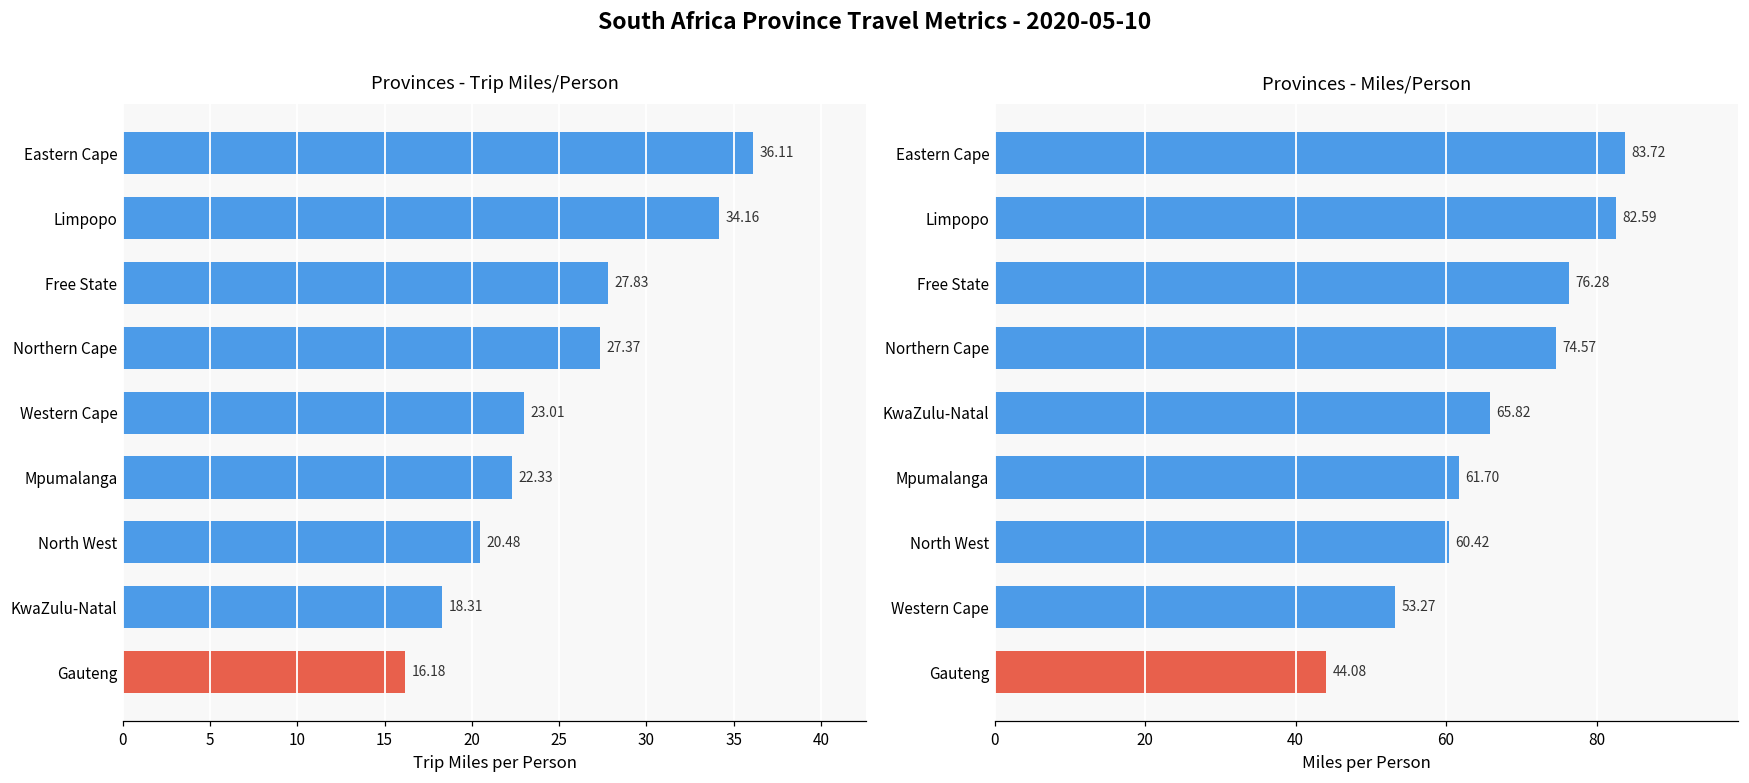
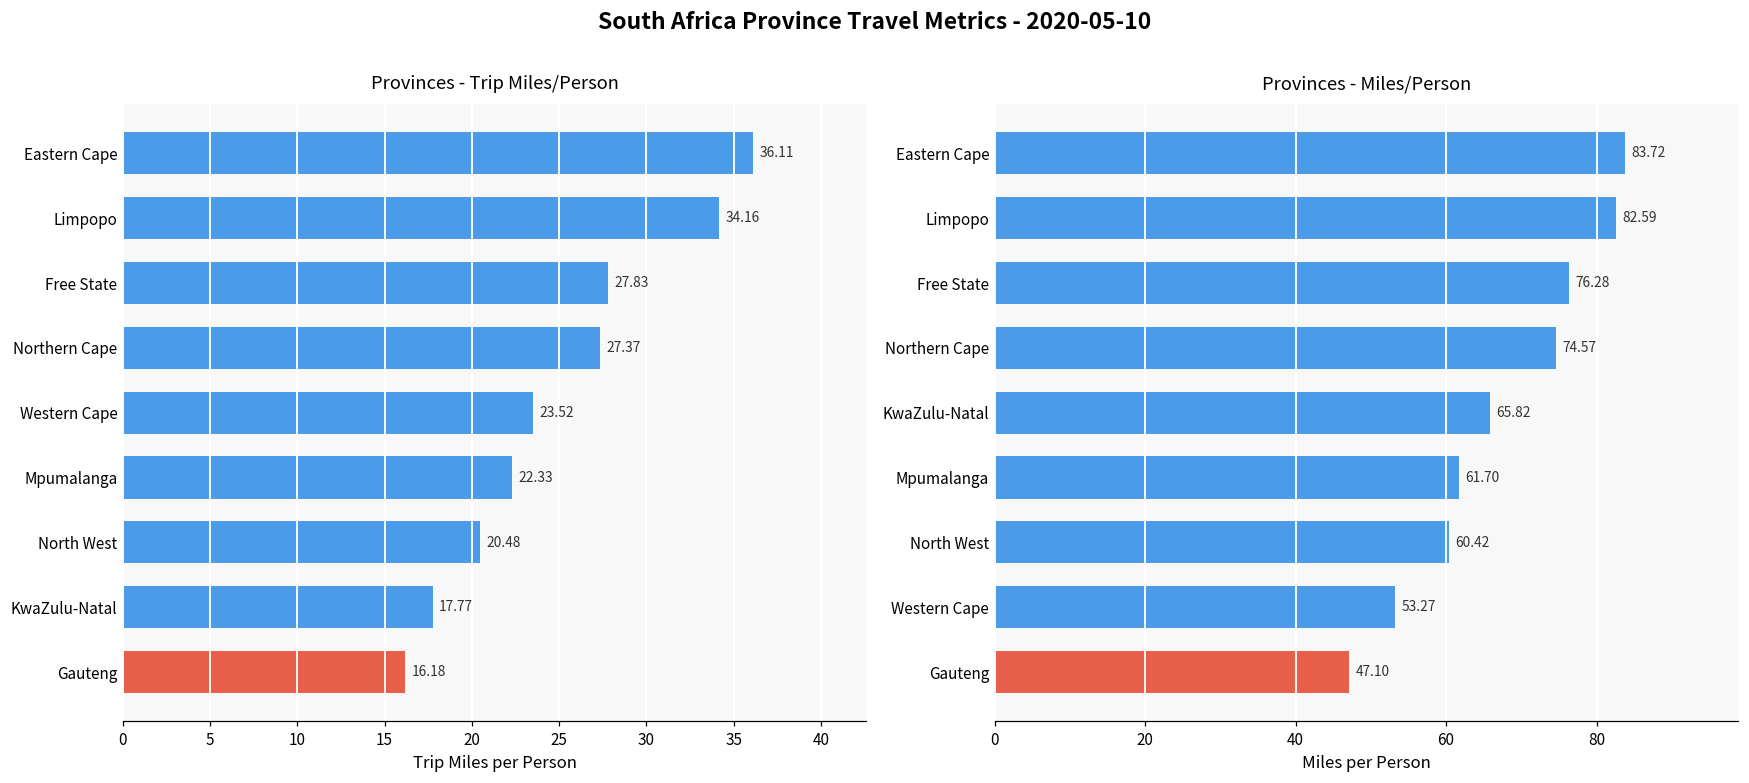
Provinces - Trip Miles/Person, Western Cape: 23.01 -> 23.52
Provinces - Trip Miles/Person, KwaZulu-Natal: 18.31 -> 17.77
Provinces - Miles/Person, Gauteng: 44.08 -> 47.10
